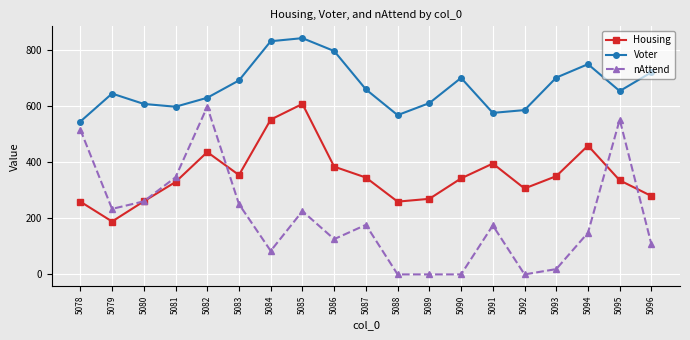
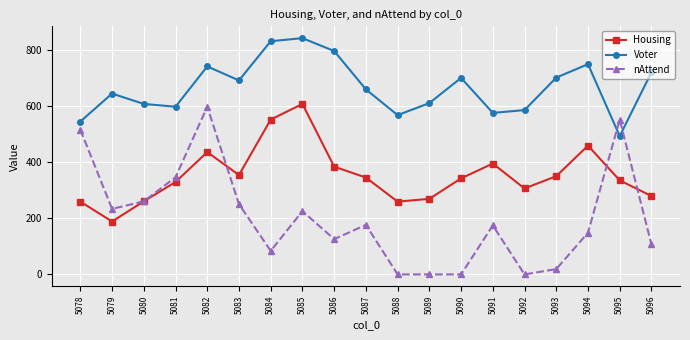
Voter, 5082: 630 -> 740
Voter, 5095: 660 -> 490
